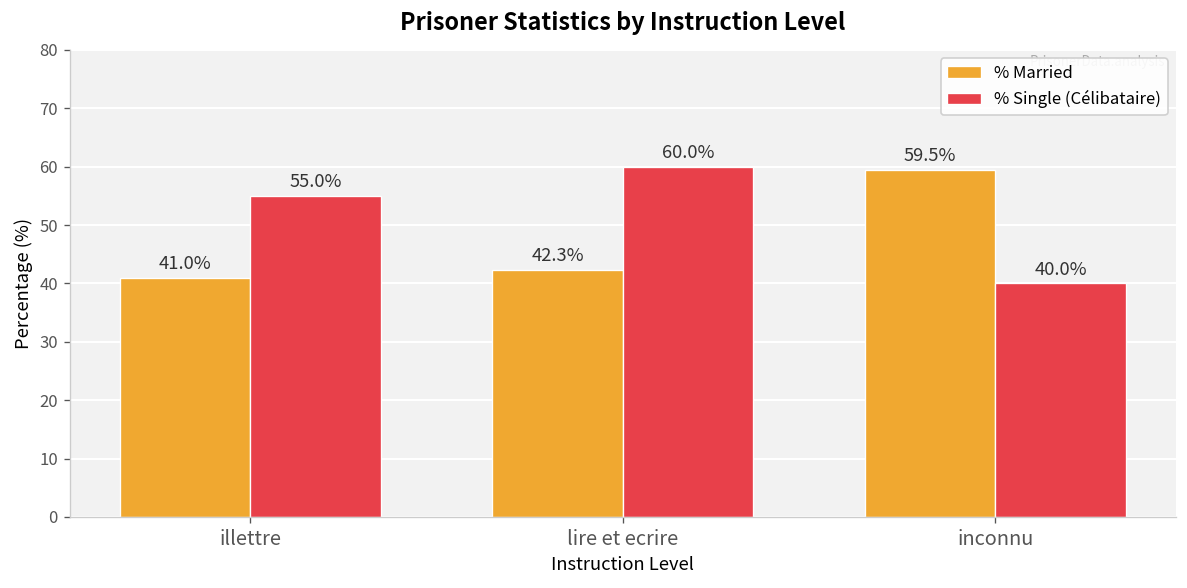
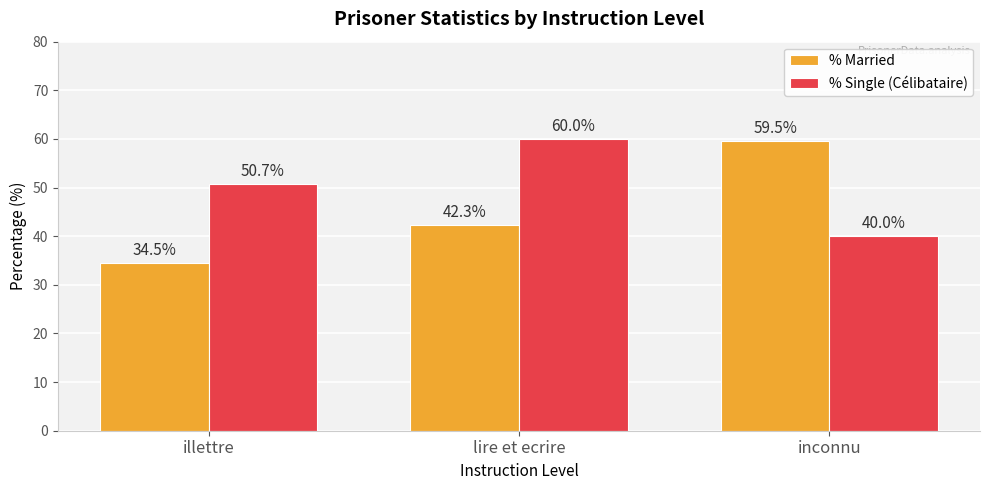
% Married, illettre: 41.0% -> 34.5%
% Single (Célibataire), illettre: 55.0% -> 50.7%
